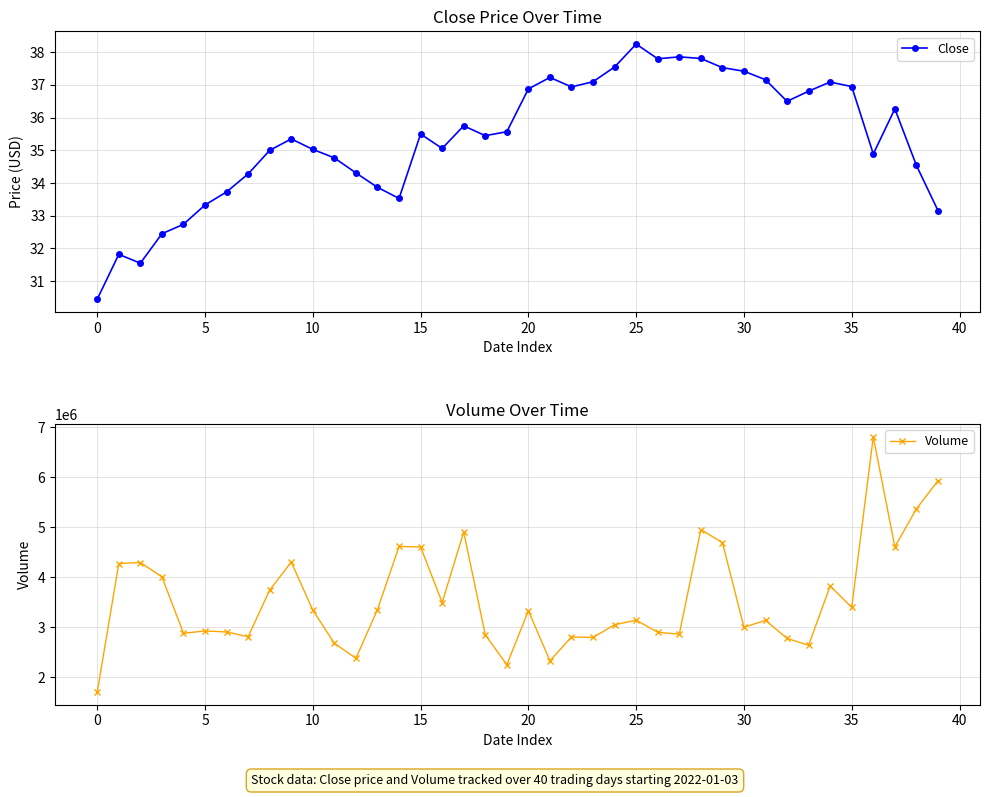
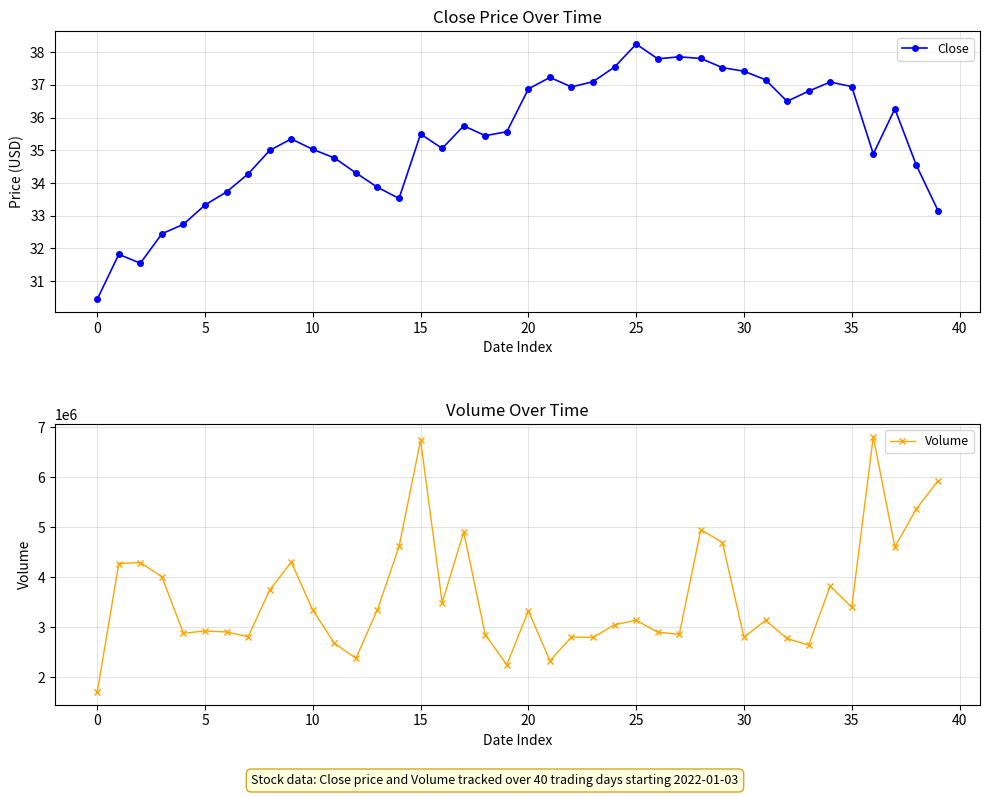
Volume Over Time, 15: 4600000 -> 6700000
Volume Over Time, 30: 3000000 -> 2800000
